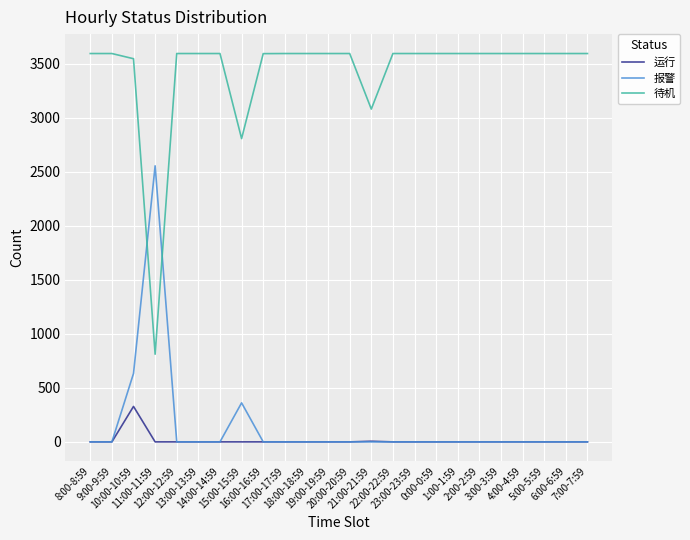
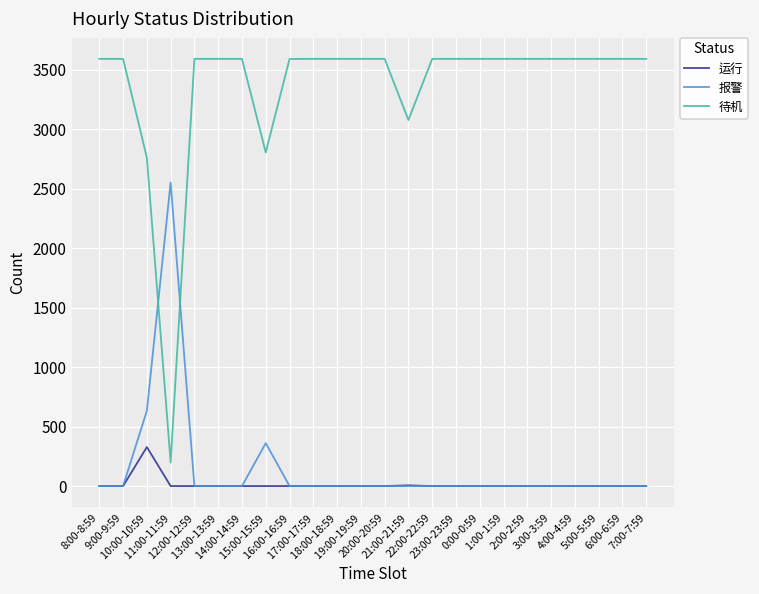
待机, 10:00-10:59: 3550 -> 2760
待机, 11:00-11:59: 810 -> 200
